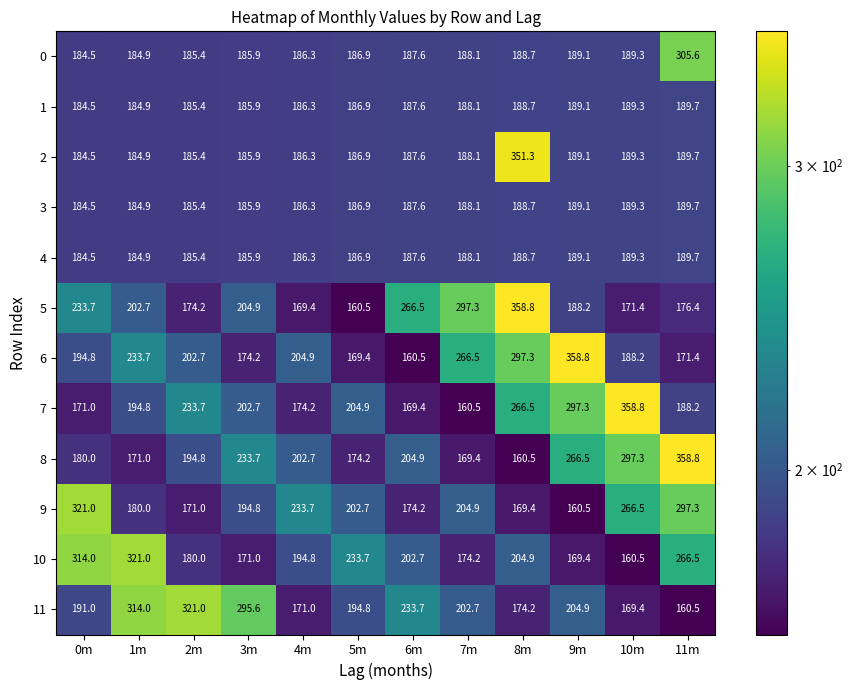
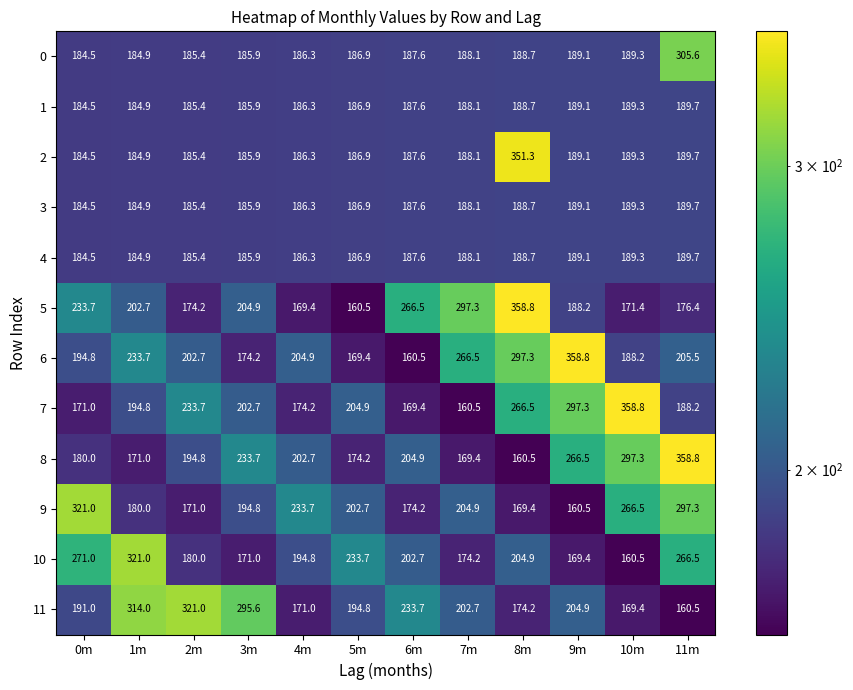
6, 11m: 171.4 -> 205.5
10, 0m: 314.0 -> 271.0
